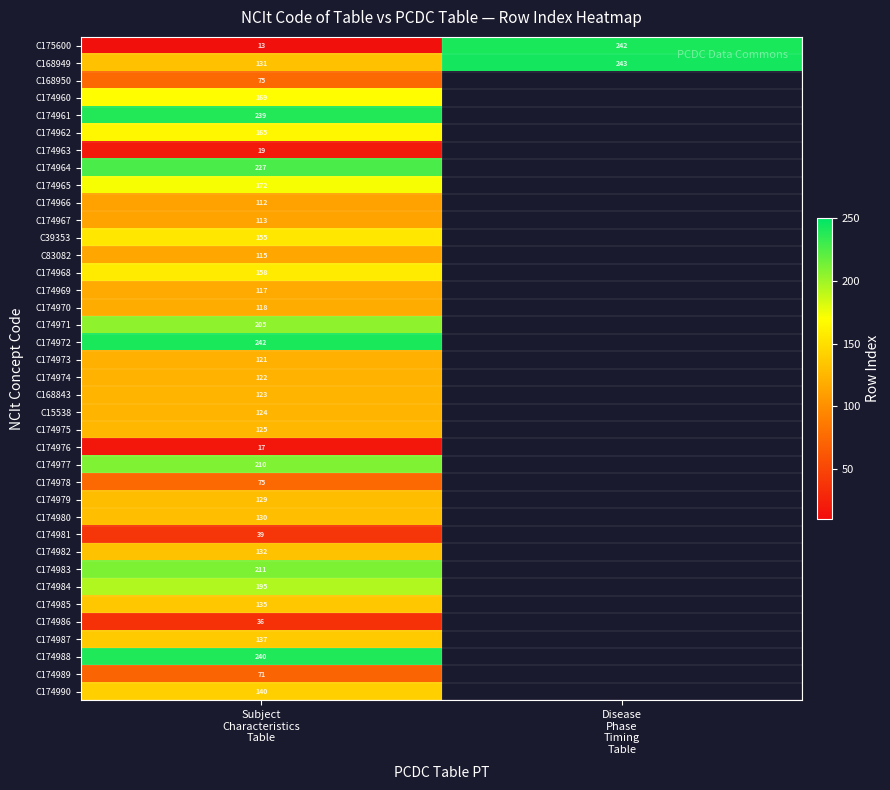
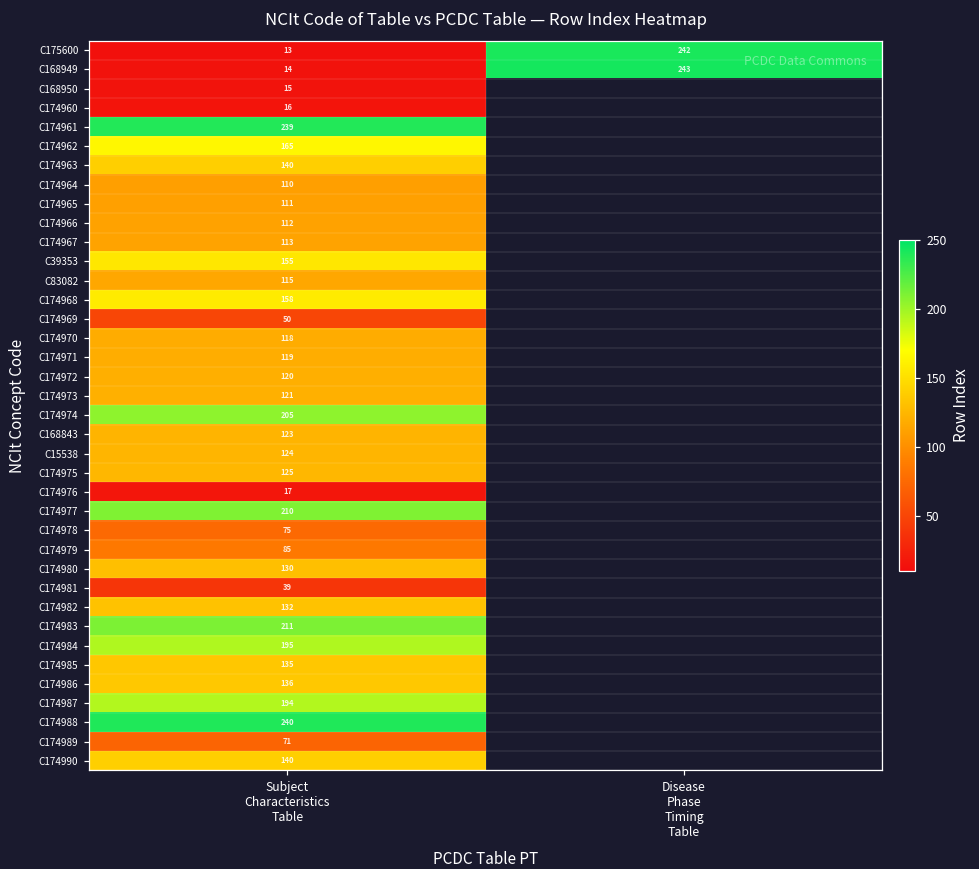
C168949, Subject Characteristics Table: 131 -> 14
C168950, Subject Characteristics Table: 75 -> 15
C174960, Subject Characteristics Table: 169 -> 16
C174963, Subject Characteristics Table: 19 -> 140
C174964, Subject Characteristics Table: 227 -> 110
C174965, Subject Characteristics Table: 172 -> 111
C174969, Subject Characteristics Table: 117 -> 50
C174971, Subject Characteristics Table: 205 -> 119
C174972, Subject Characteristics Table: 242 -> 120
C174974, Subject Characteristics Table: 122 -> 205
C174979, Subject Characteristics Table: 129 -> 85
C174986, Subject Characteristics Table: 36 -> 136
C174987, Subject Characteristics Table: 137 -> 194
